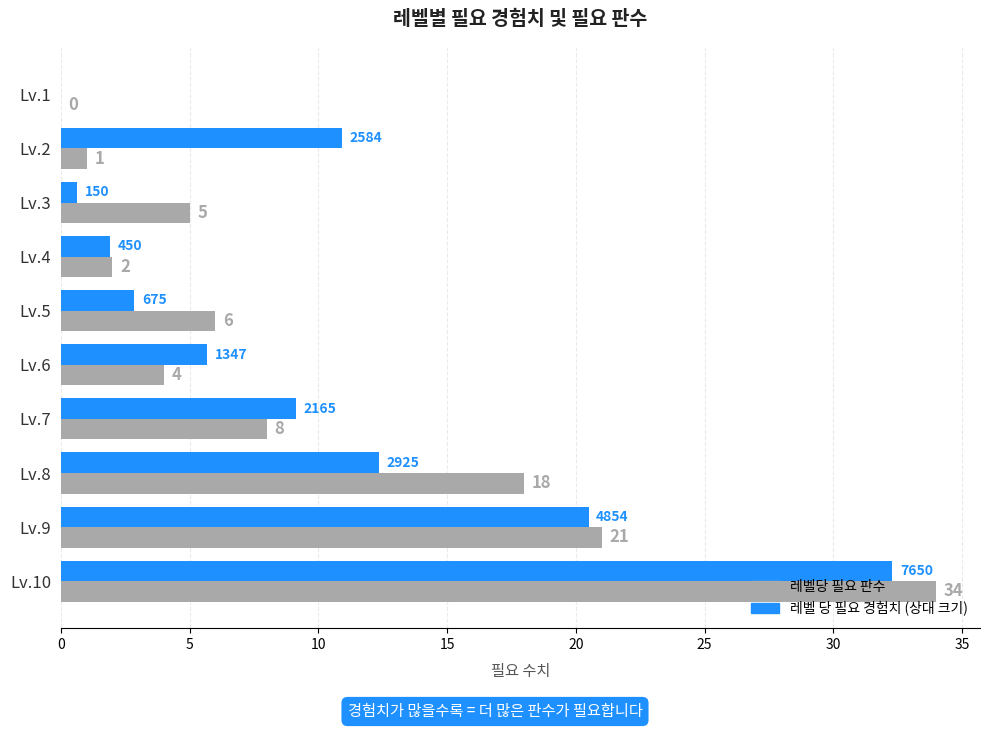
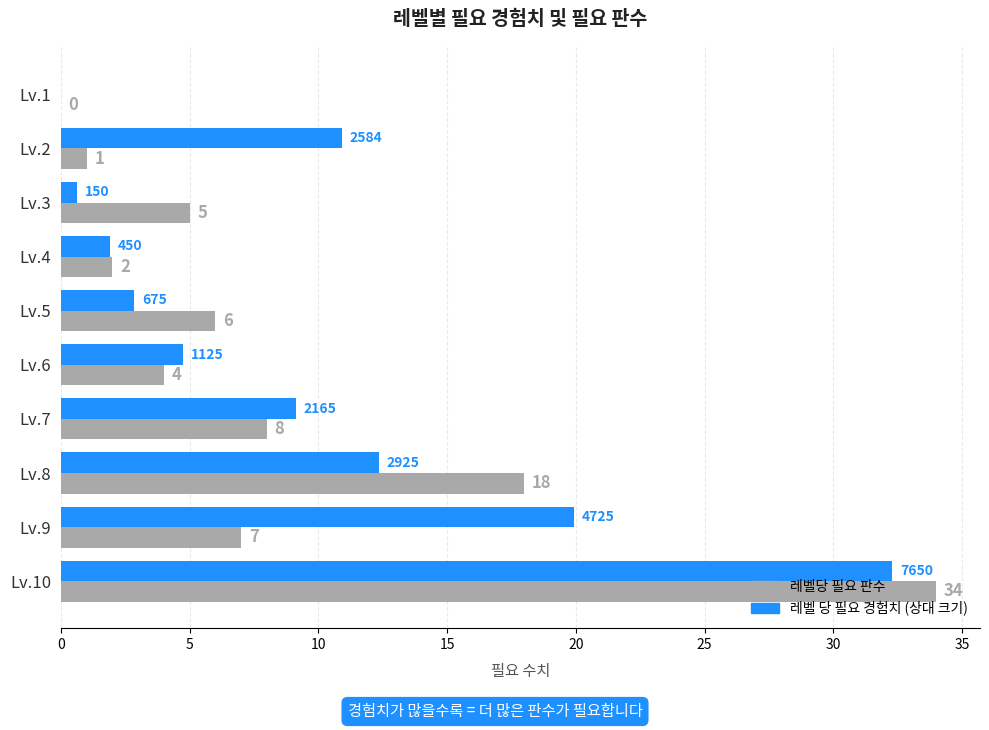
레벨 당 필요 경험치 (상대 크기), Lv.6: 1347 -> 1125
레벨 당 필요 경험치 (상대 크기), Lv.9: 4854 -> 4725
레벨당 필요 판수, Lv.9: 21 -> 7
